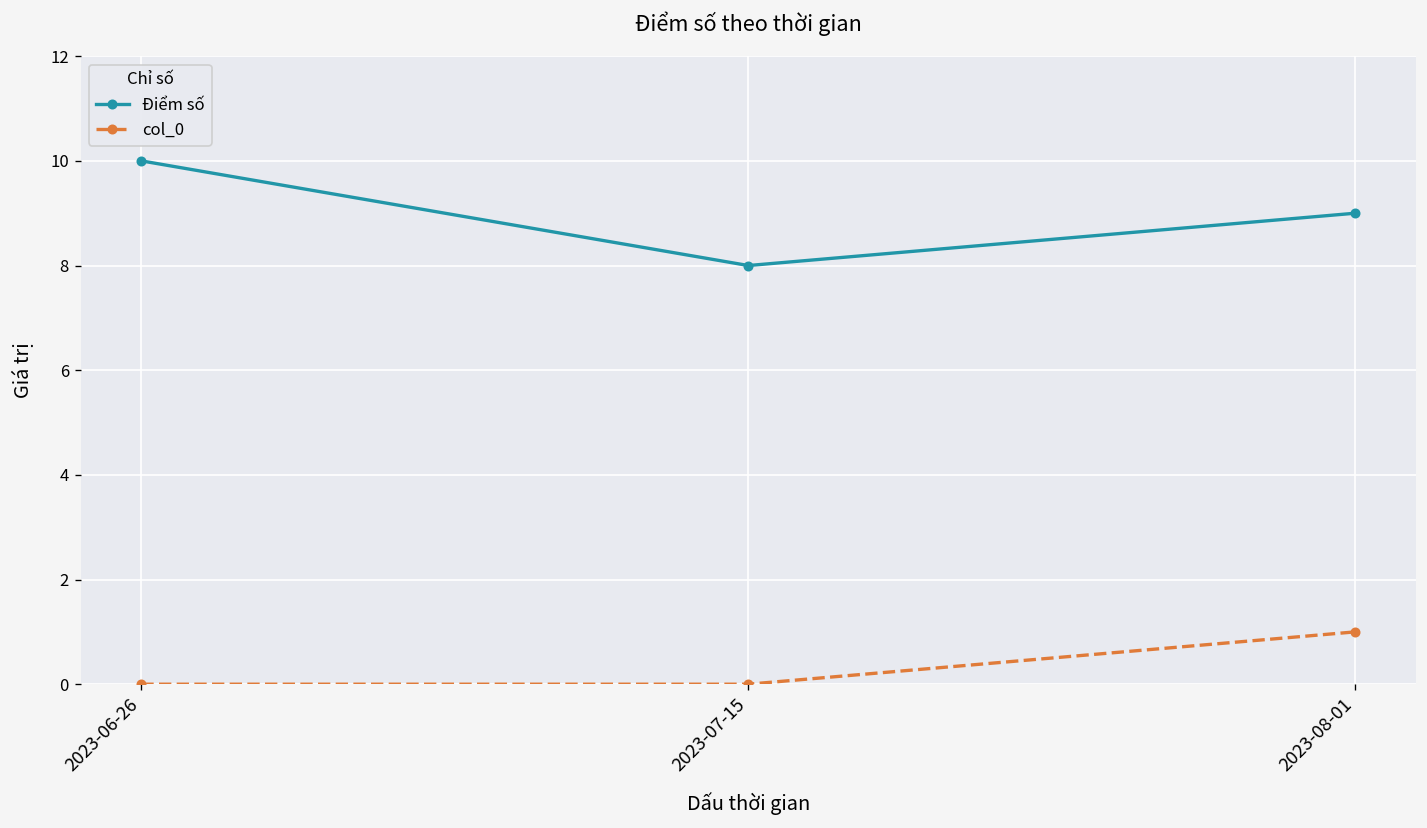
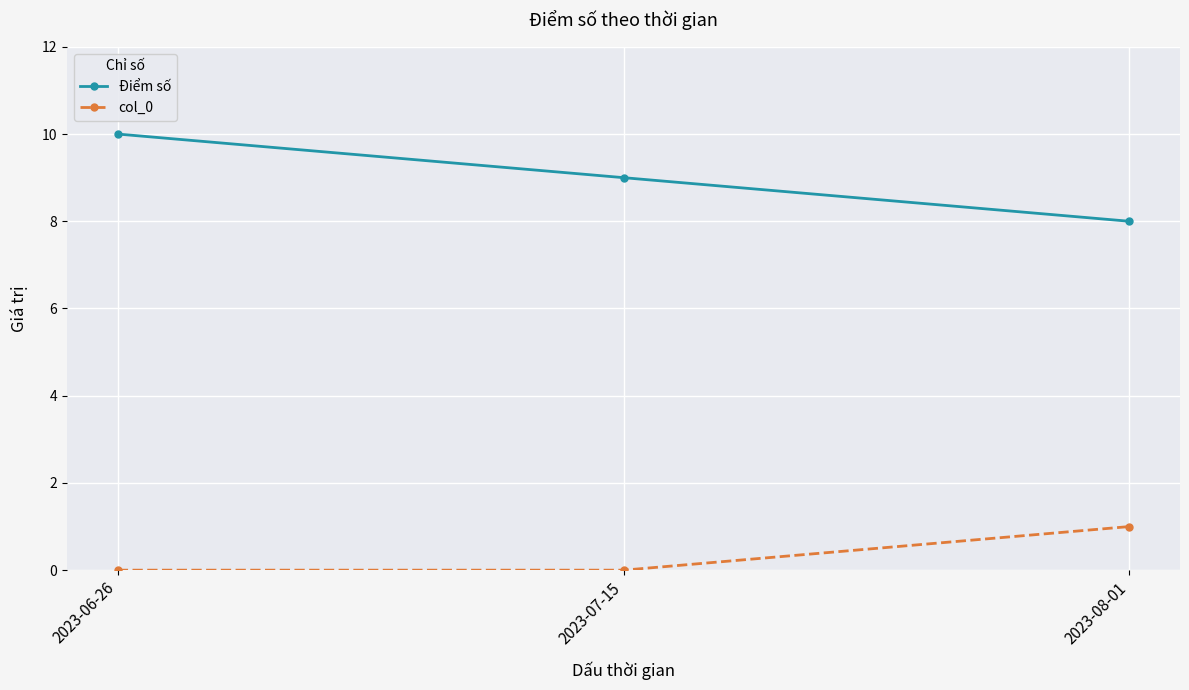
Điểm số, 2023-07-15: 8 -> 9
Điểm số, 2023-08-01: 9 -> 8
